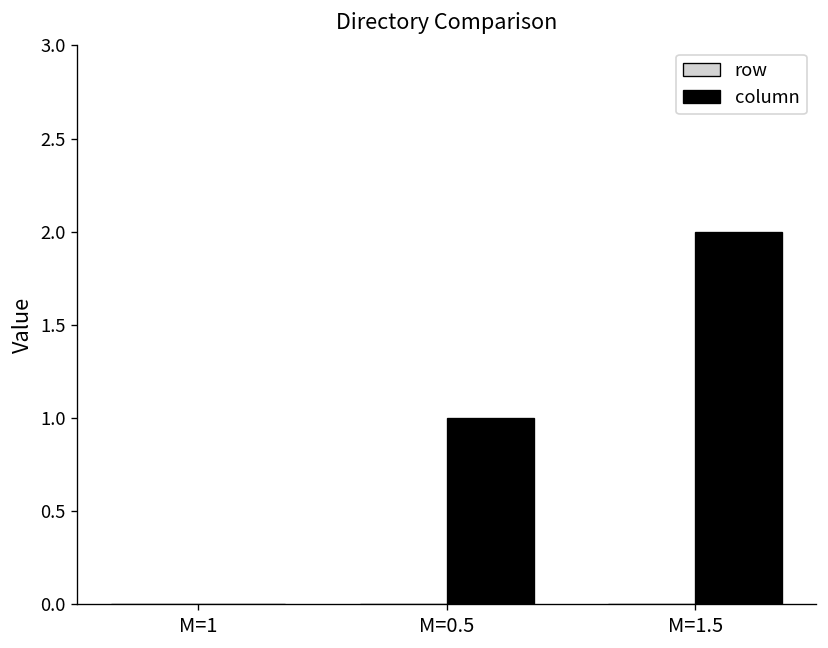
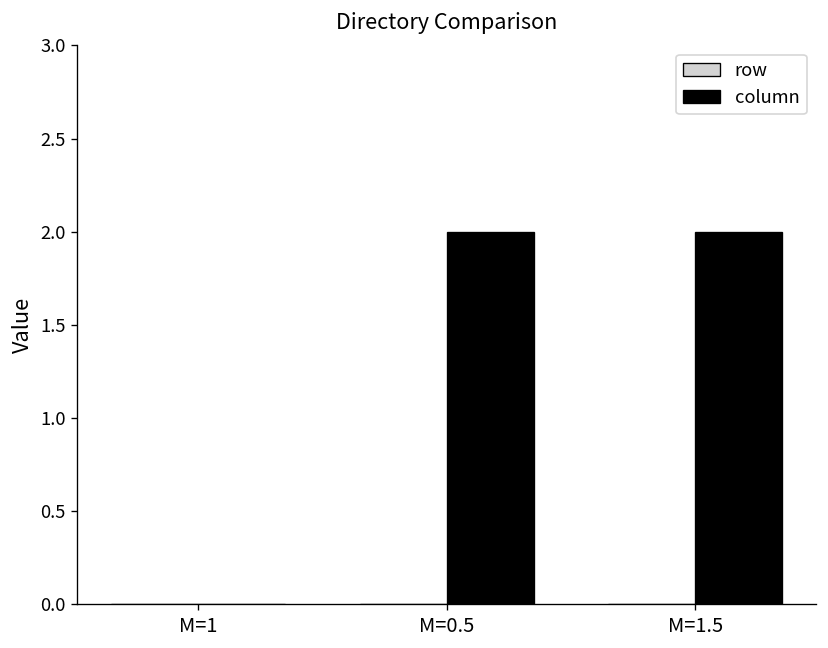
column, M=0.5: 1 -> 2
